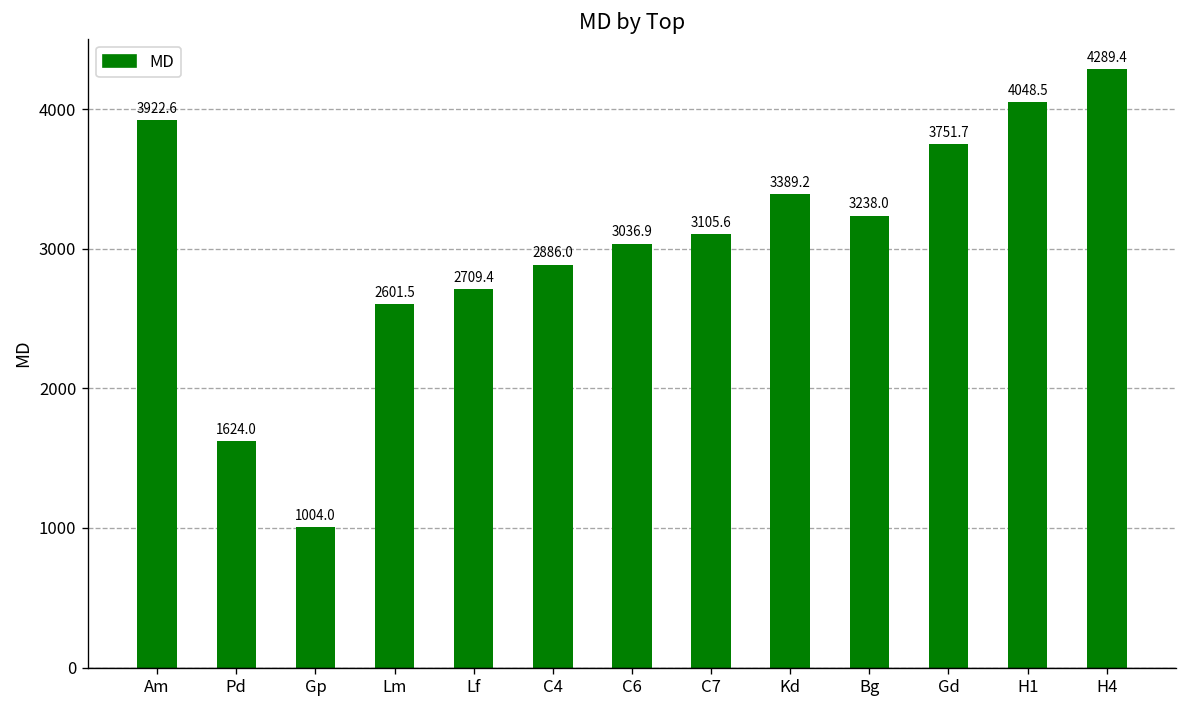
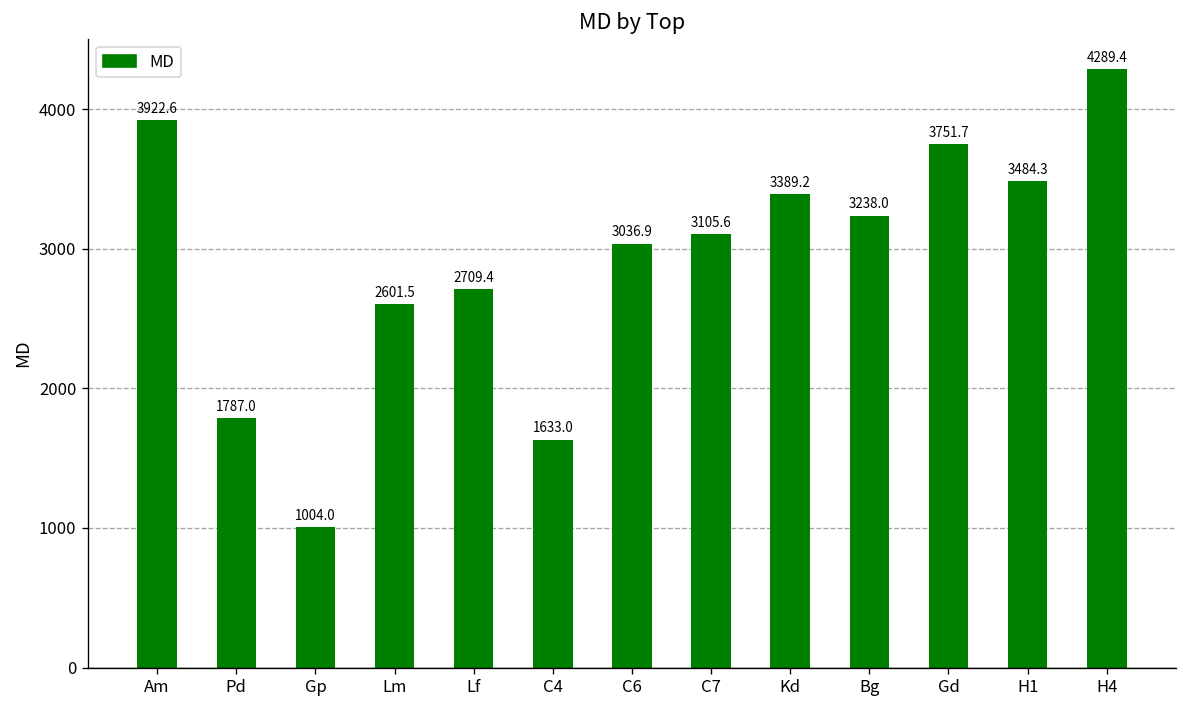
Pd: 1624.0 -> 1787.0
C4: 2886.0 -> 1633.0
H1: 4048.5 -> 3484.3
